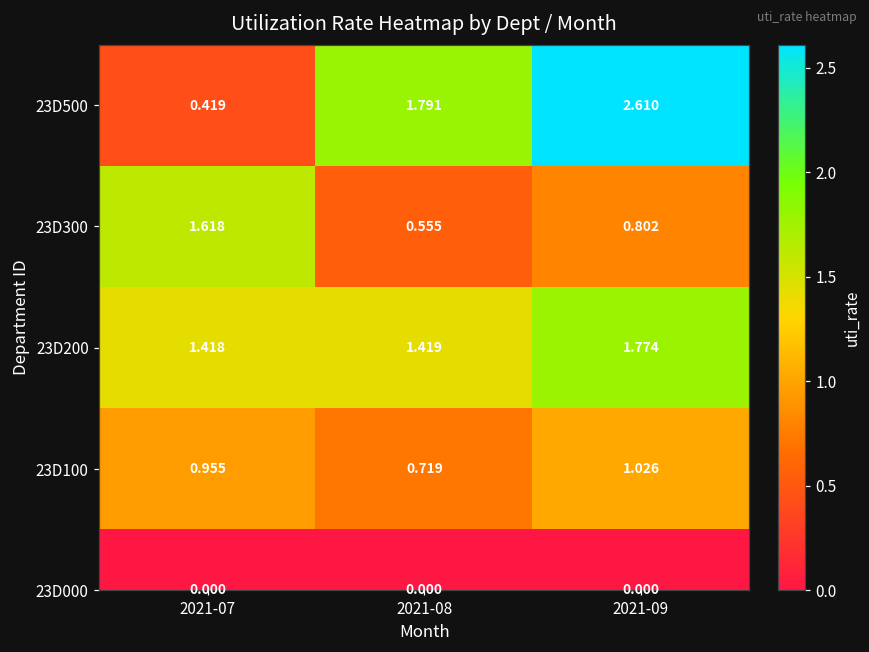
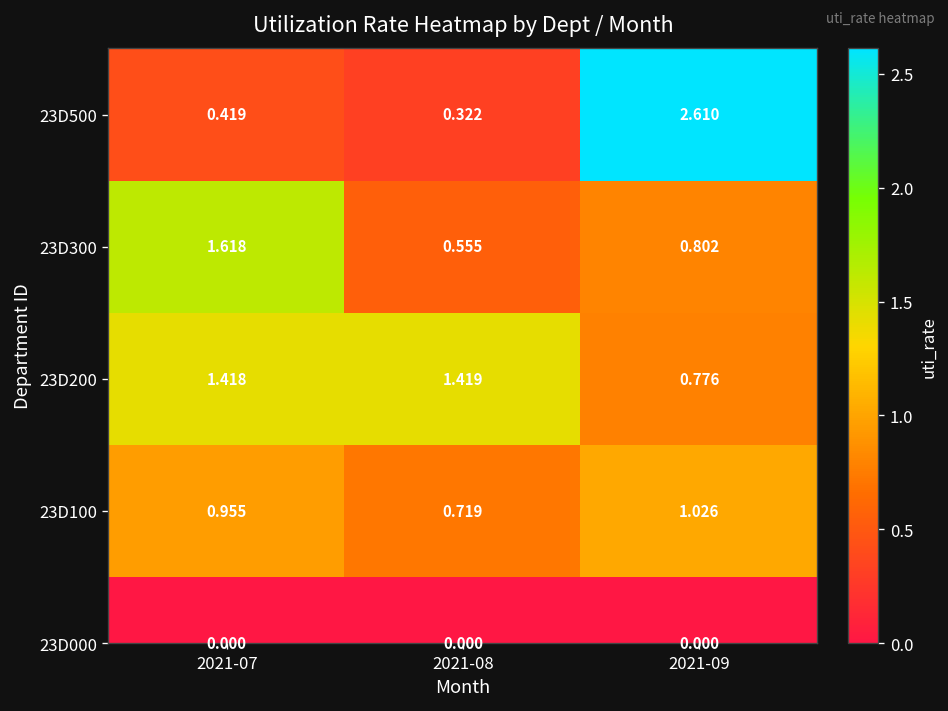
23D500, 2021-08: 1.791 -> 0.322
23D200, 2021-09: 1.774 -> 0.776
